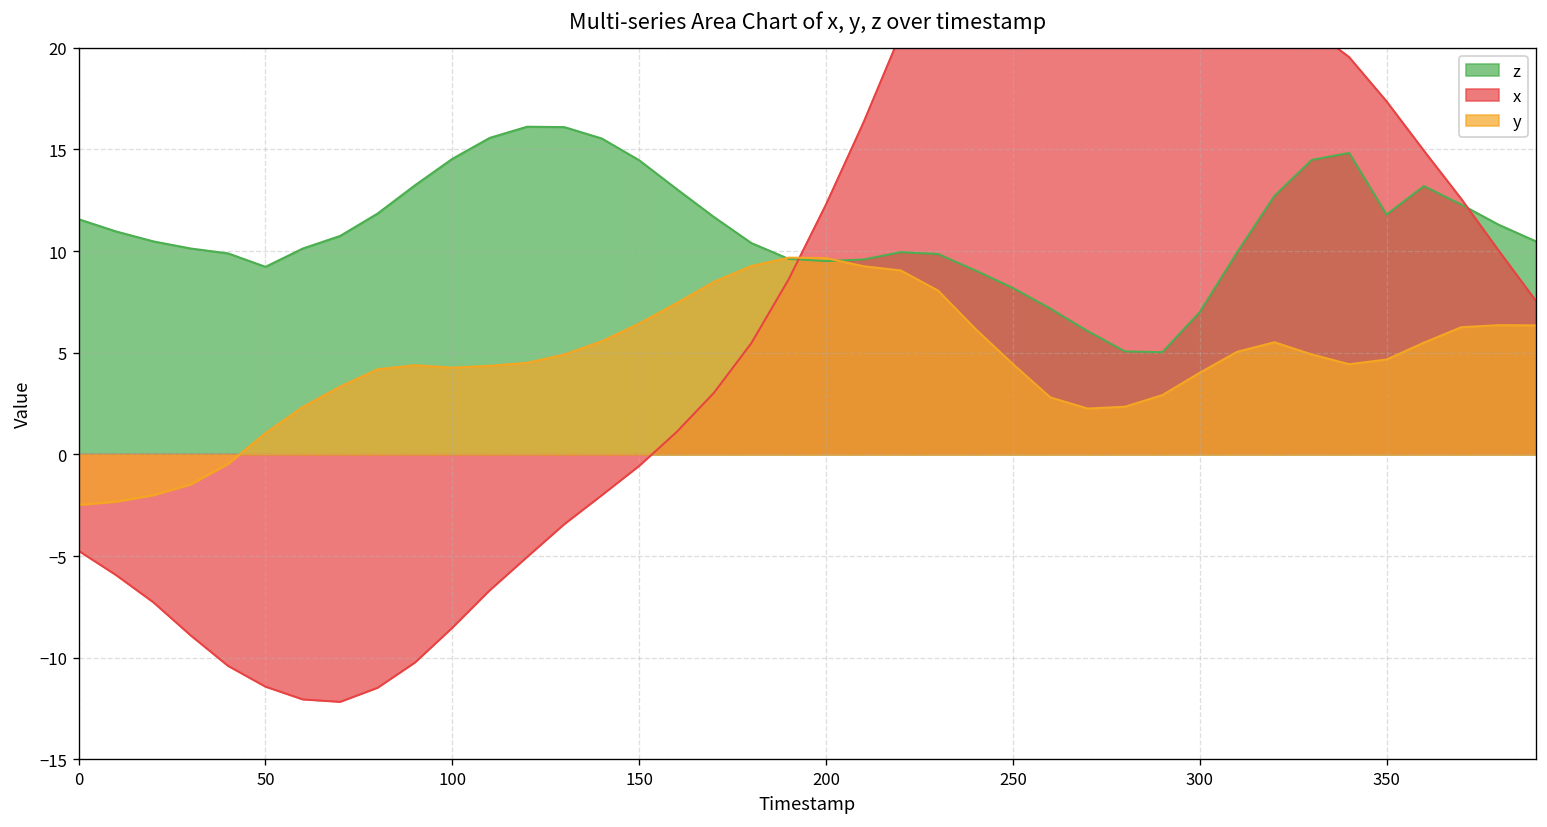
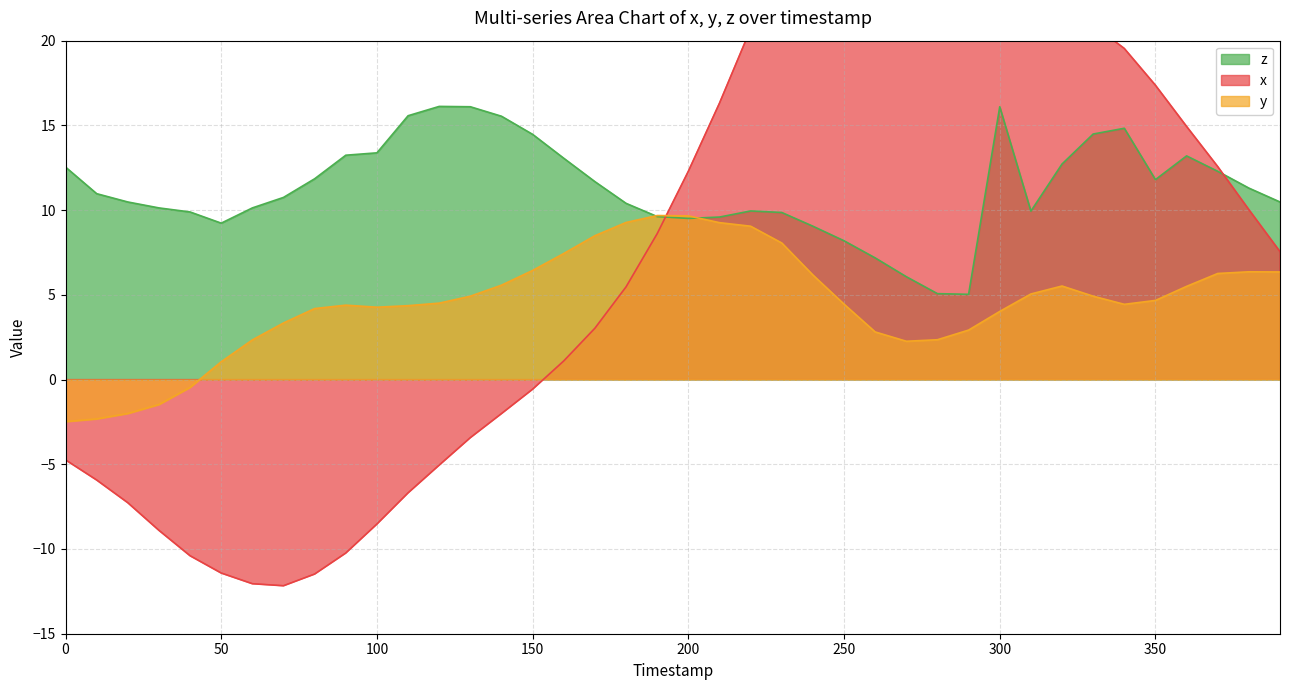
z, 0: 11.6 -> 12.5
z, 100: 14.5 -> 13.4
z, 300: 7.0 -> 16.1
